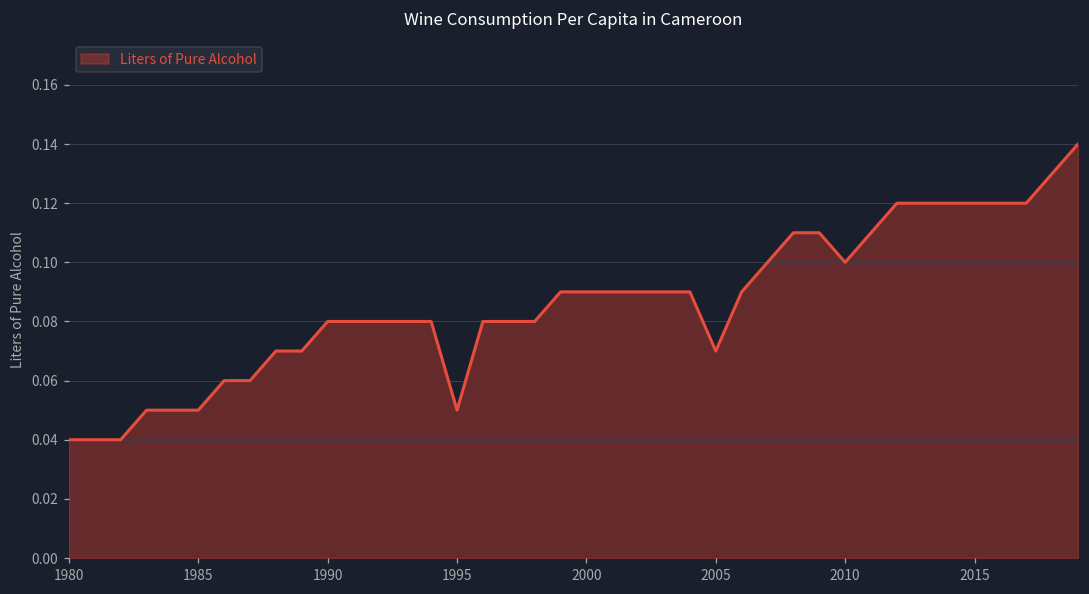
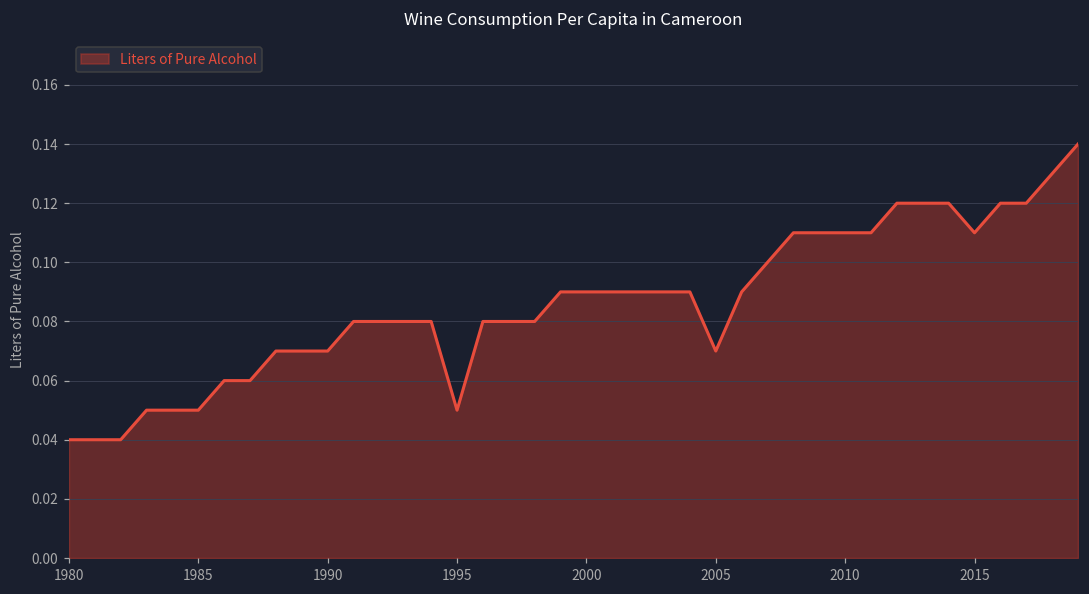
1990: 0.08 -> 0.07
2010: 0.10 -> 0.11
2015: 0.12 -> 0.11
